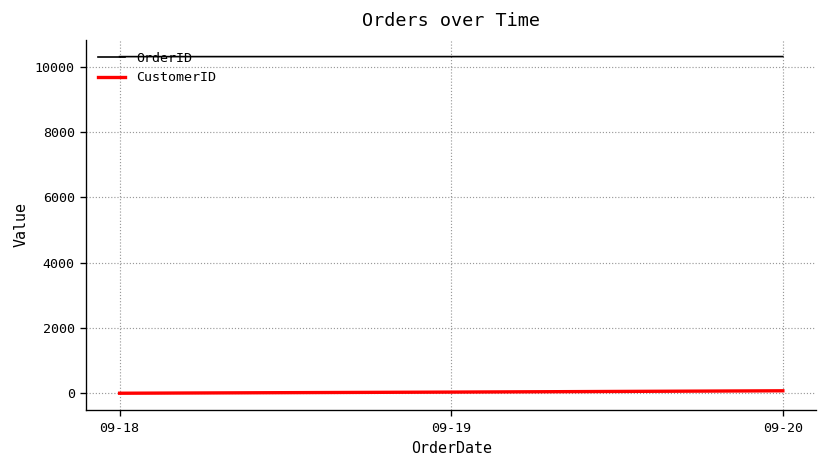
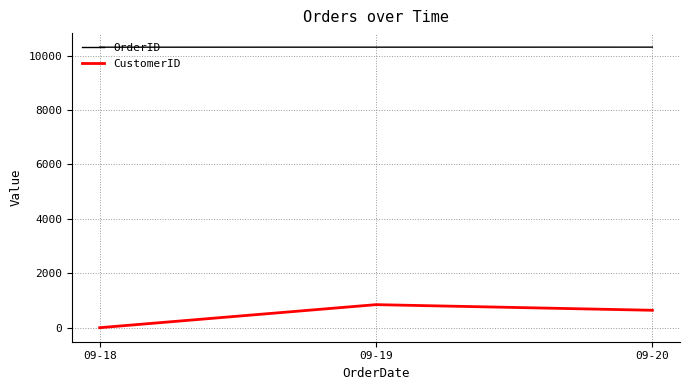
CustomerID, 09-19: 0 -> 800
CustomerID, 09-20: 100 -> 600
